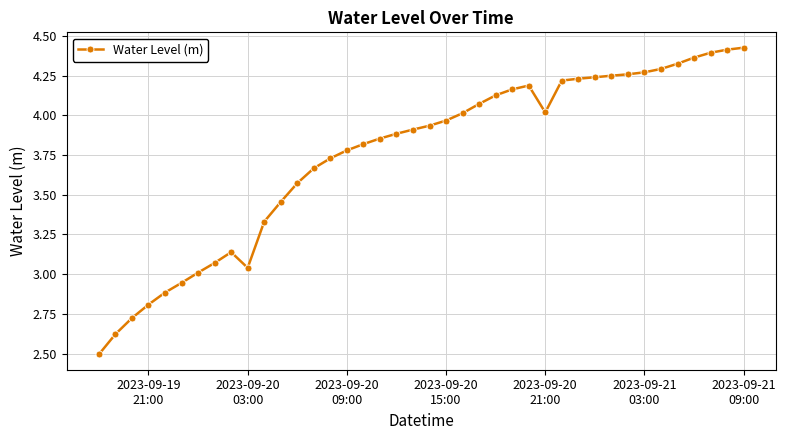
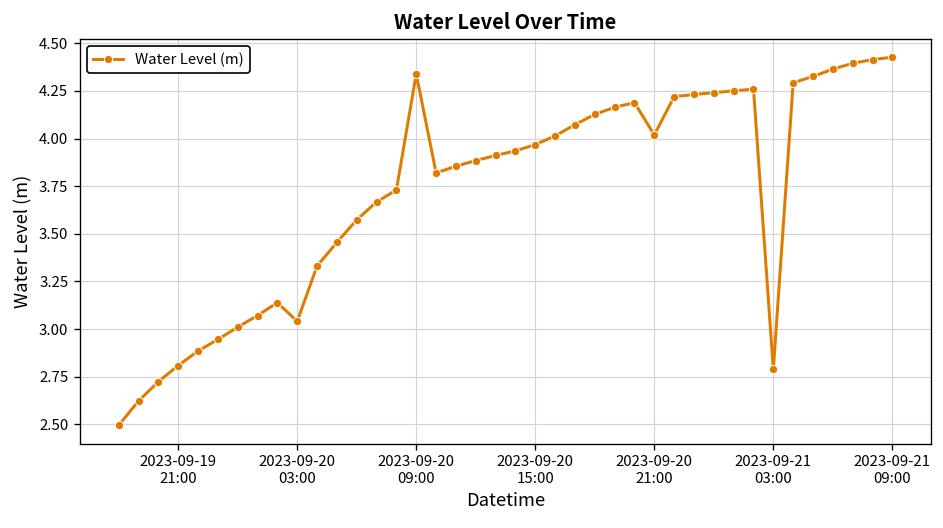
2023-09-20 09:00: 3.78 -> 4.34
2023-09-21 03:00: 4.27 -> 2.79
